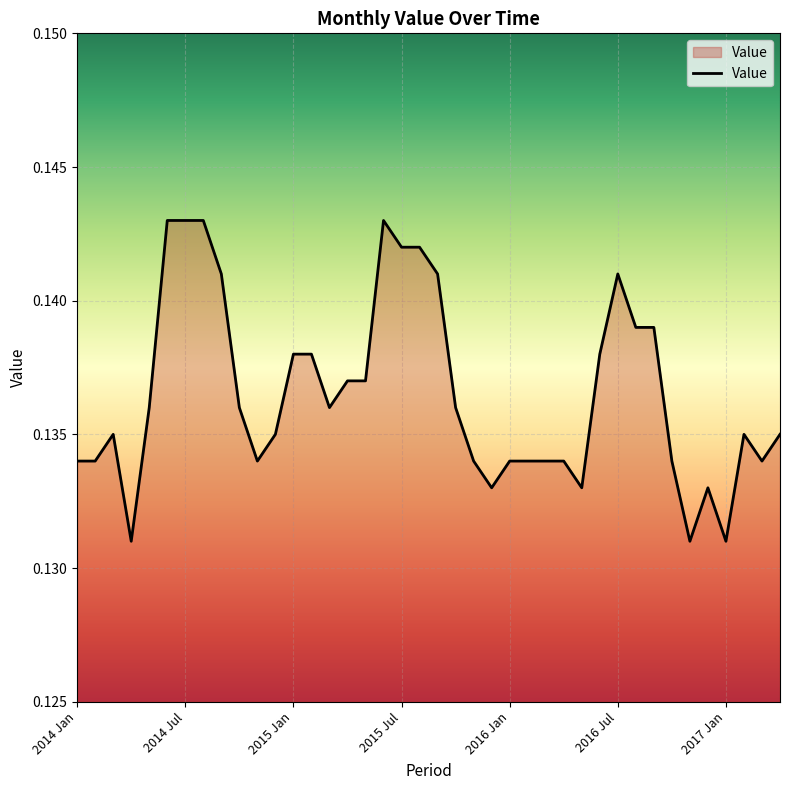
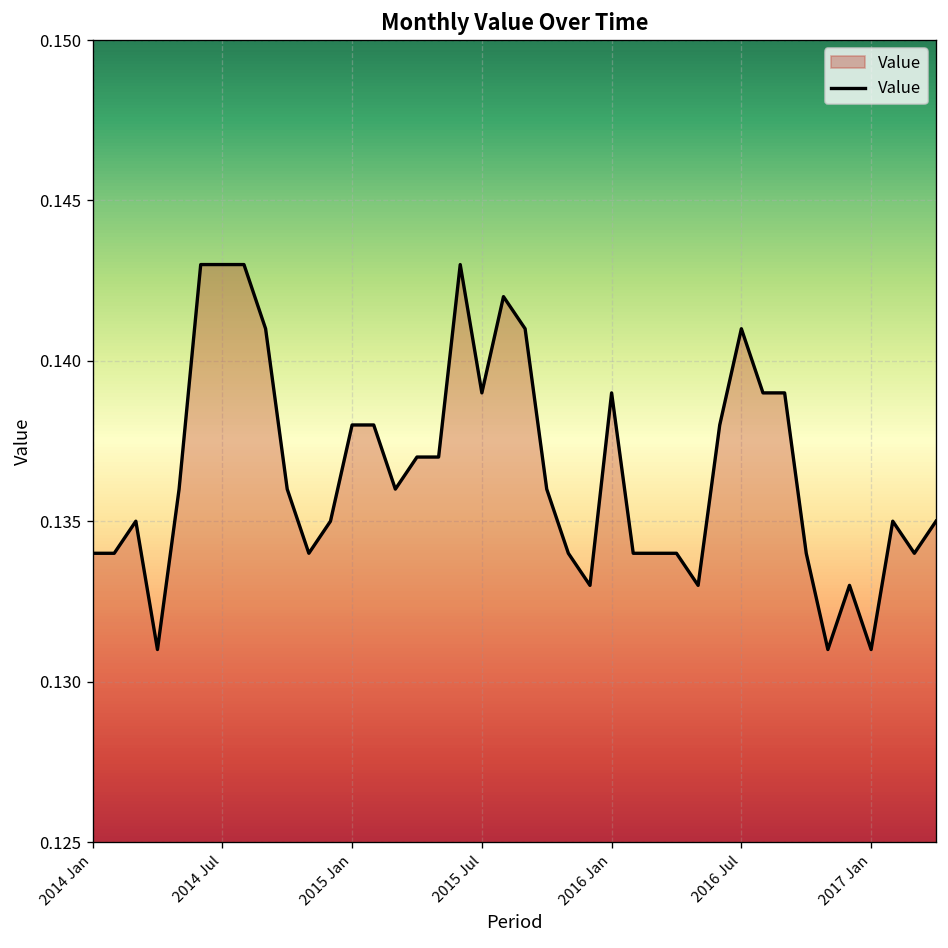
2015 Jul: 0.142 -> 0.139
2016 Jan: 0.134 -> 0.139
